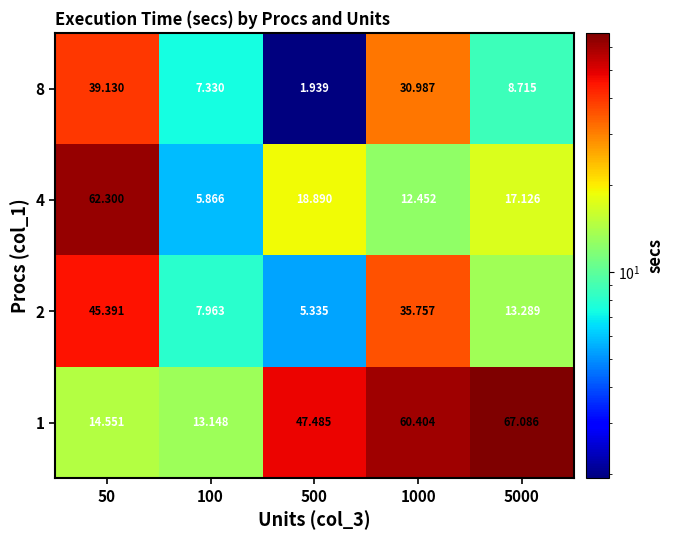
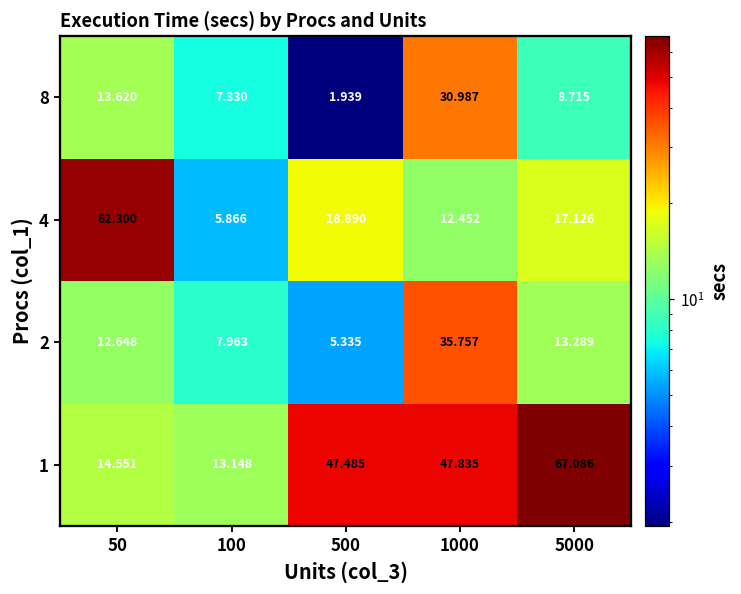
8, 50: 39.130 -> 13.620
2, 50: 45.391 -> 12.648
1, 1000: 60.404 -> 47.835
